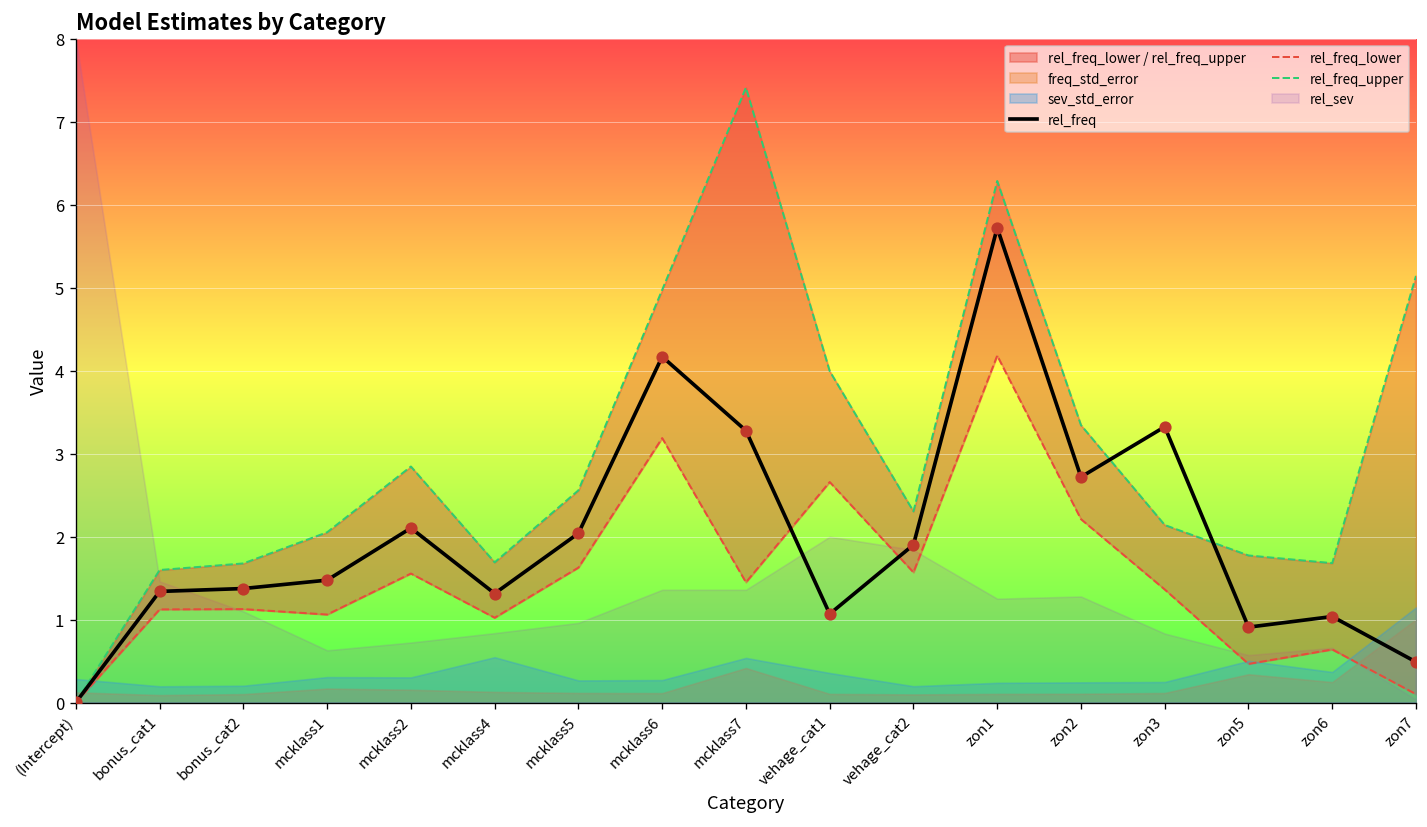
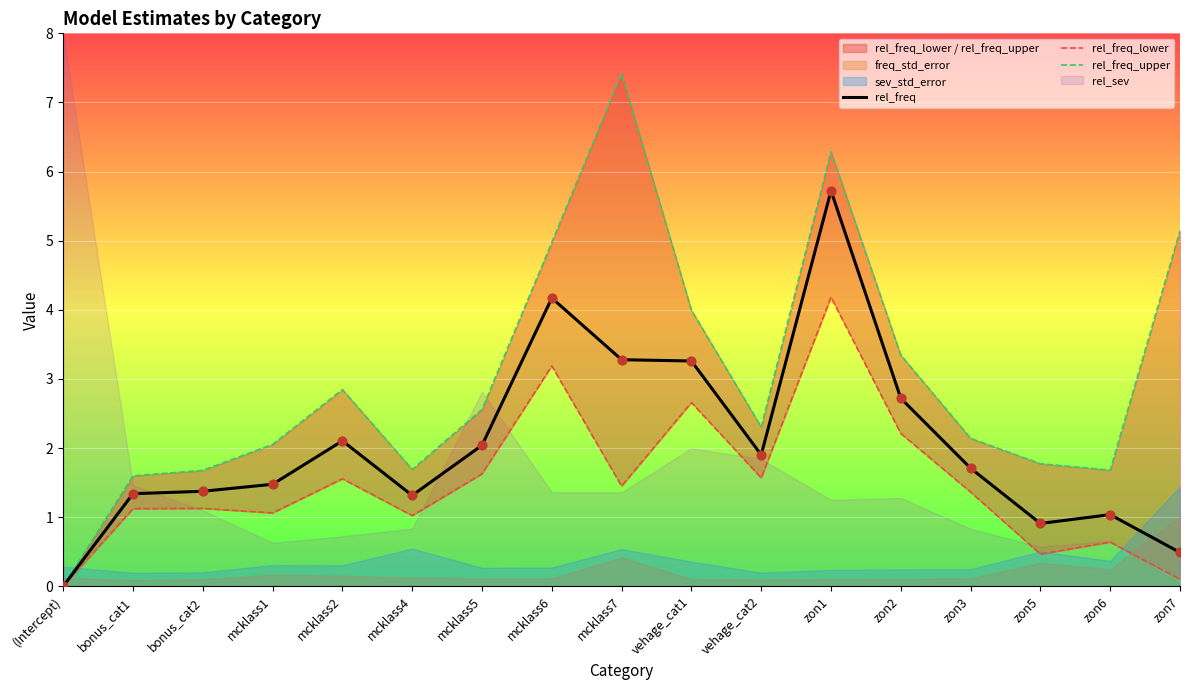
rel_sev, mcklass5: 1.0 -> 2.8
rel_freq, vehage_cat1: 1.1 -> 3.3
rel_freq, zon3: 3.3 -> 1.7
sev_std_error, zon7: 1.1 -> 1.4
